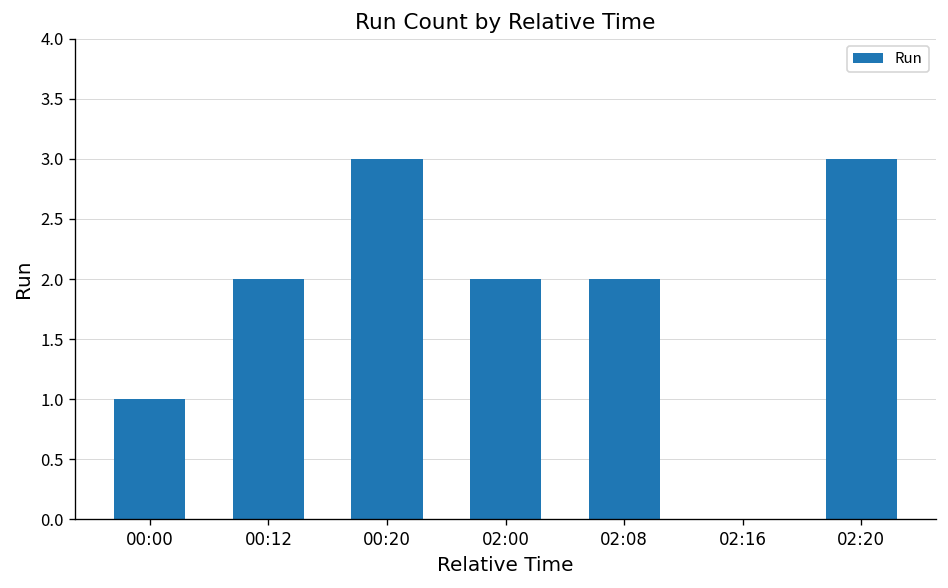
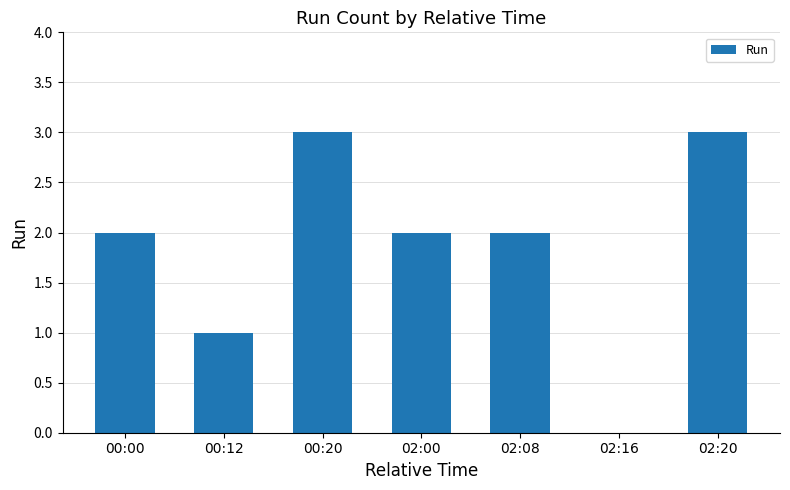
00:00: 1 -> 2
00:12: 2 -> 1
